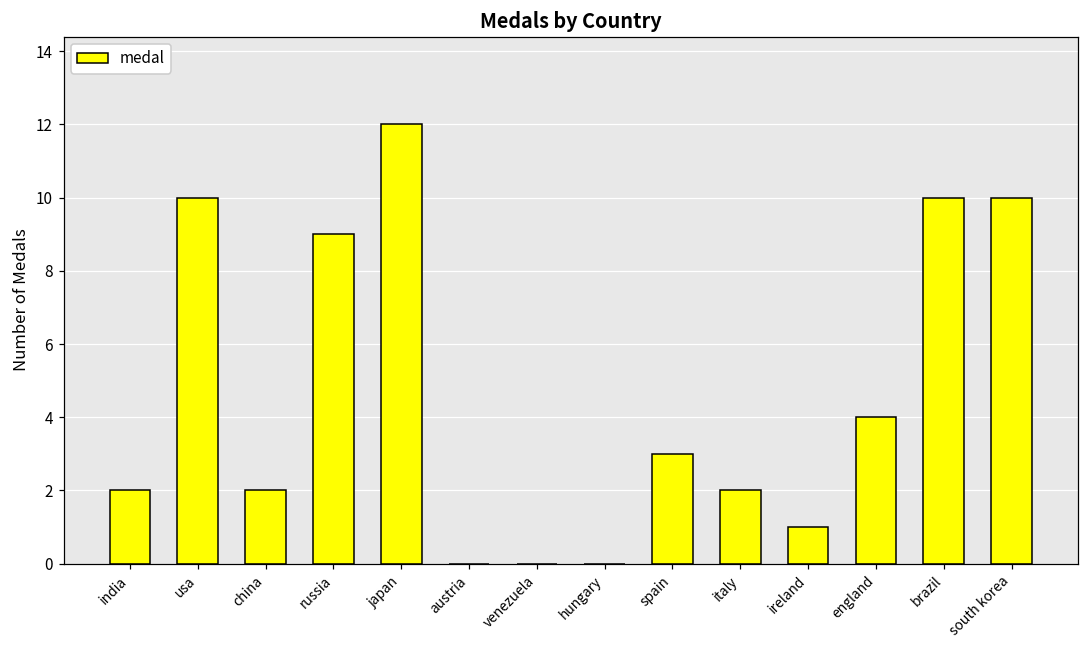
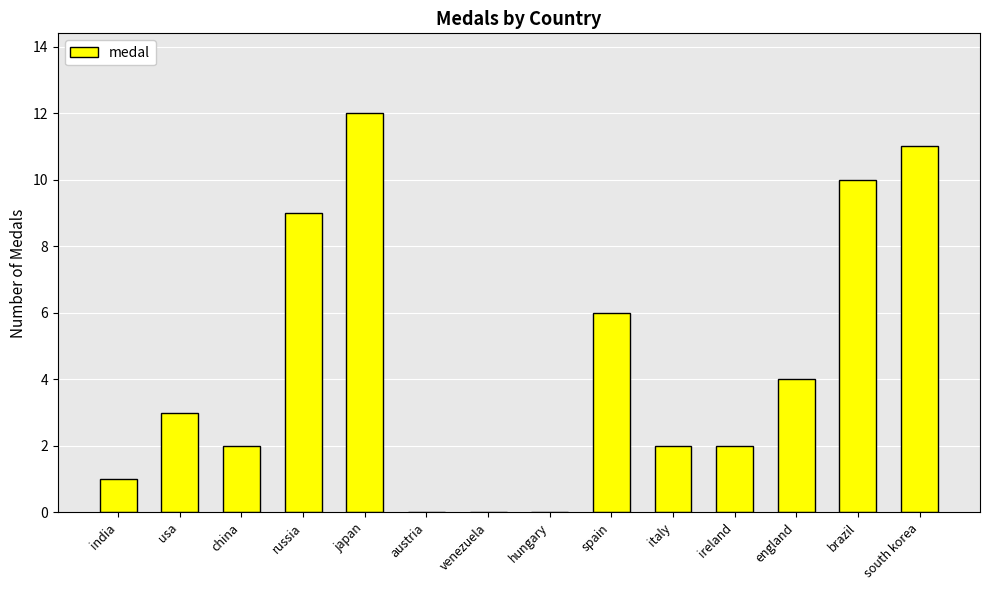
india: 2 -> 1
usa: 10 -> 3
spain: 3 -> 6
ireland: 1 -> 2
south korea: 10 -> 11
